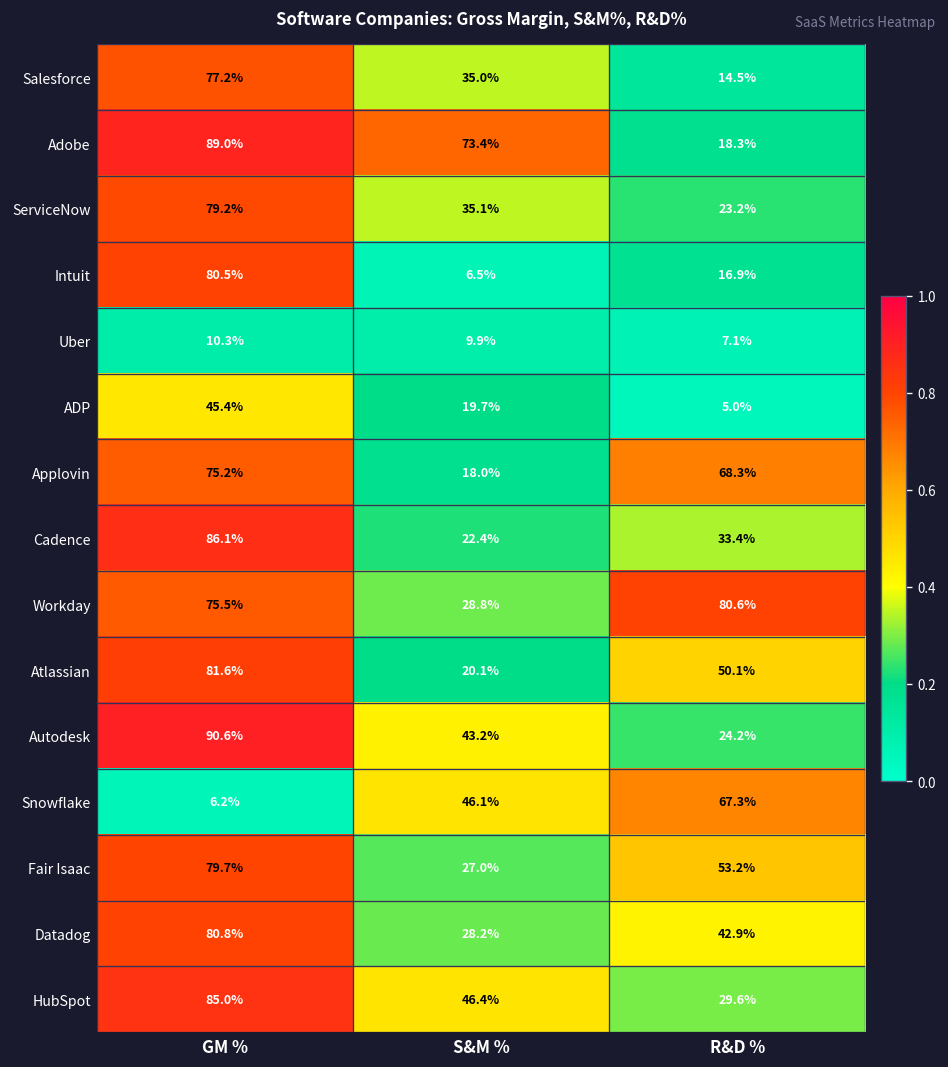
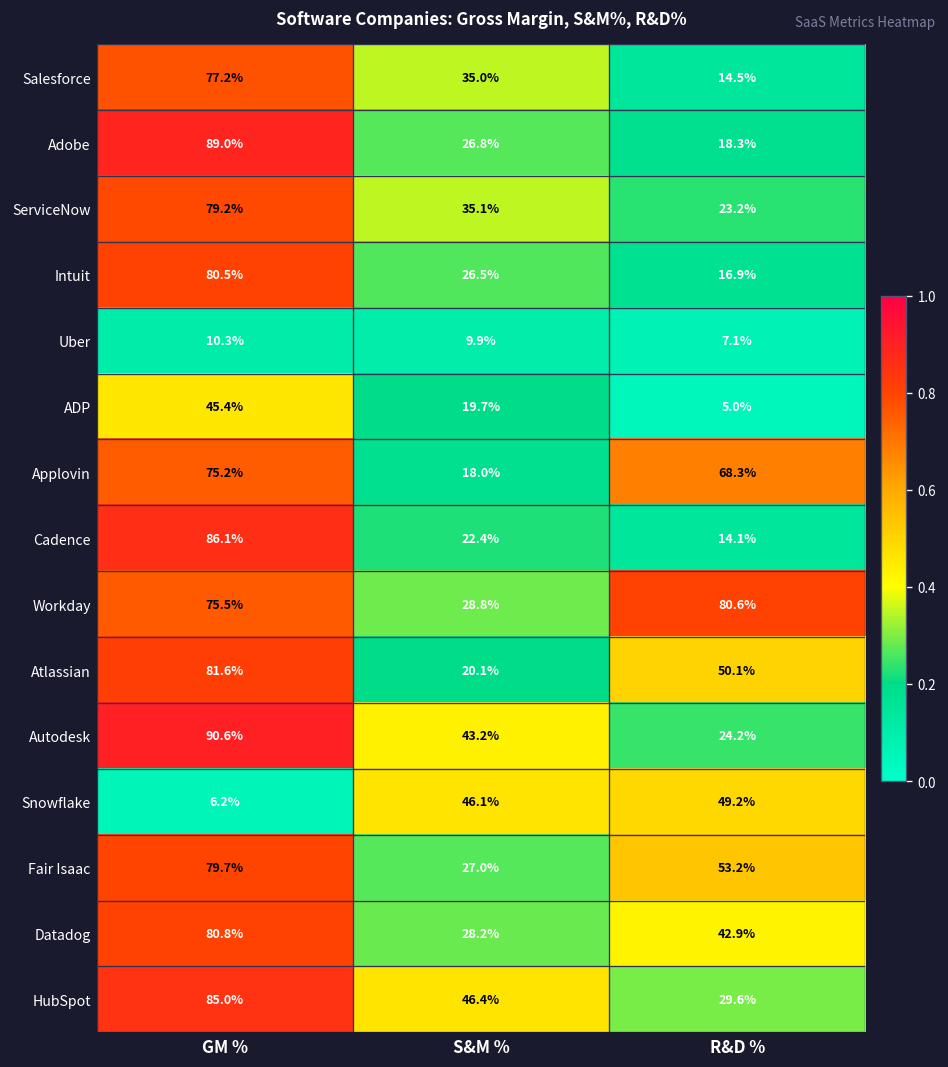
Adobe, S&M %: 73.4% -> 26.8%
Intuit, S&M %: 6.5% -> 26.5%
Cadence, R&D %: 33.4% -> 14.1%
Snowflake, R&D %: 67.3% -> 49.2%
